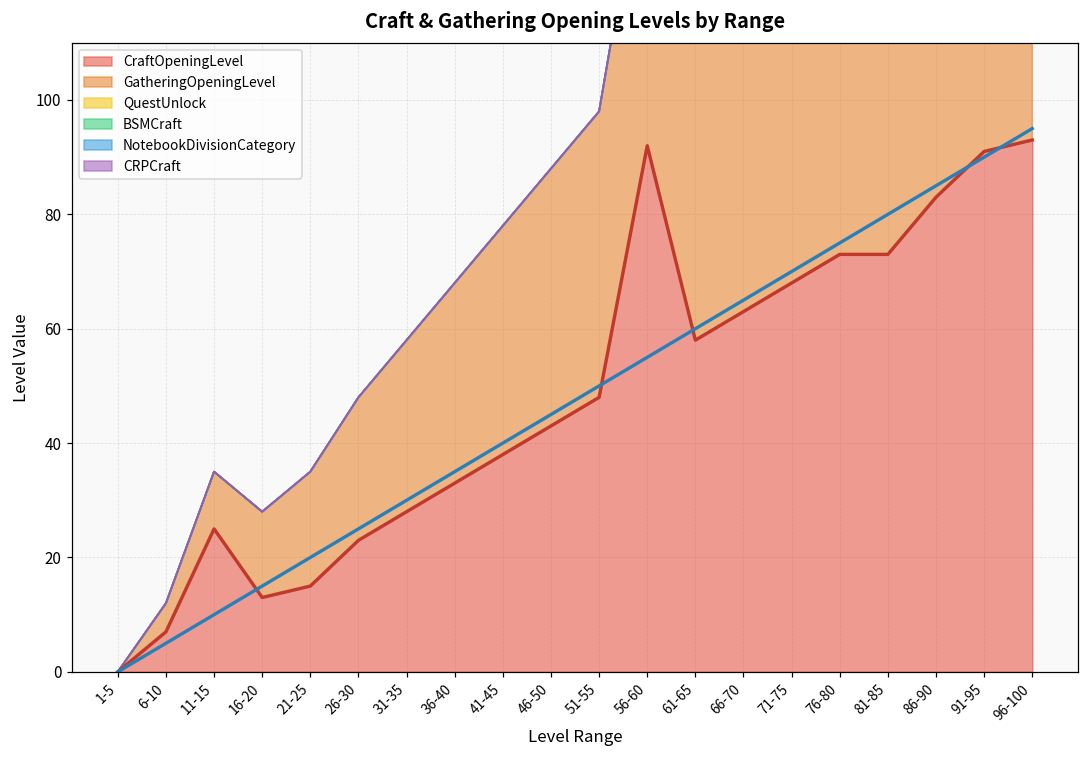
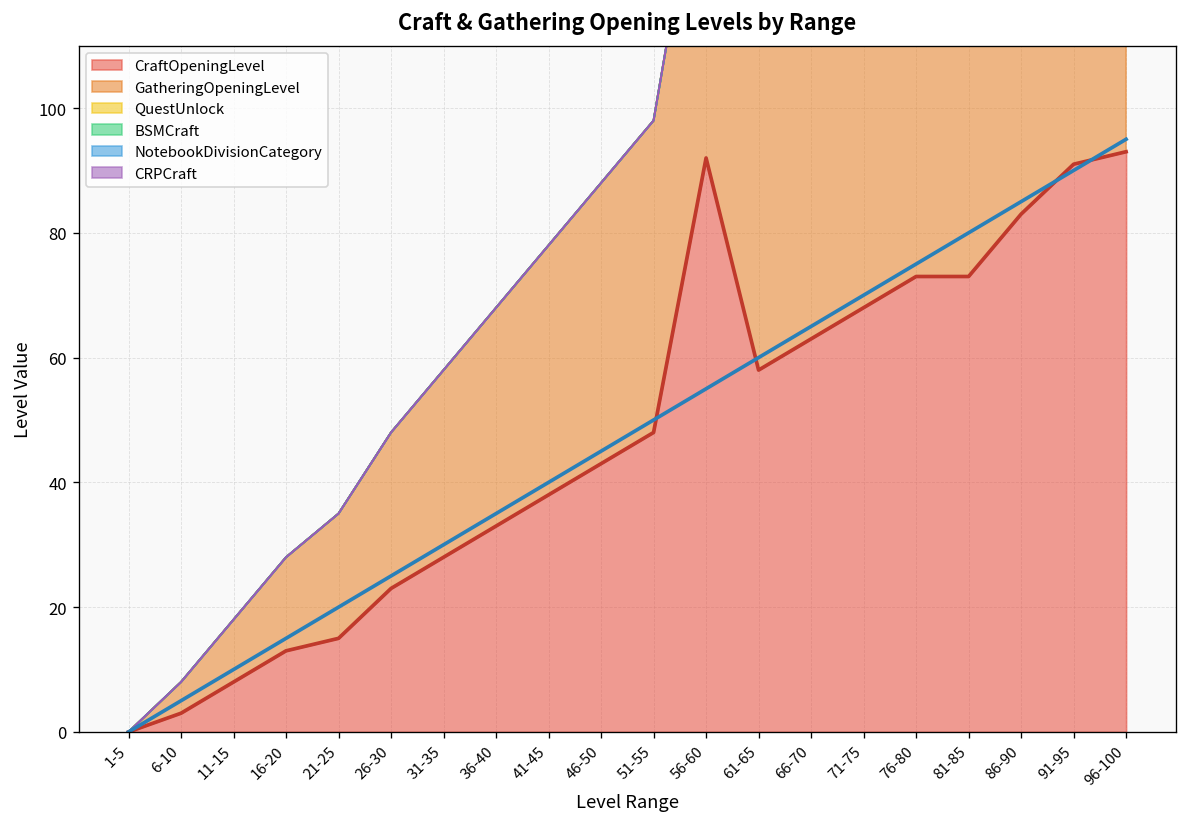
CraftOpeningLevel, 6-10: 7 -> 3
CraftOpeningLevel, 11-15: 25 -> 8
